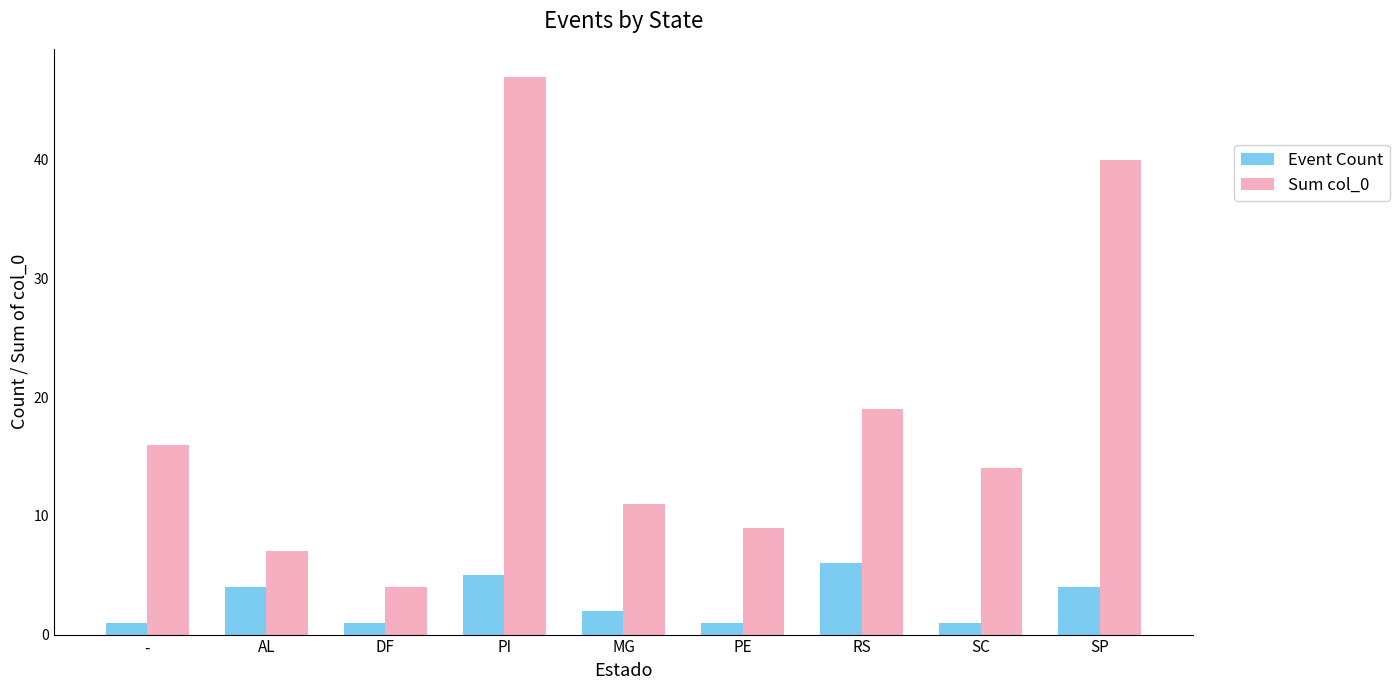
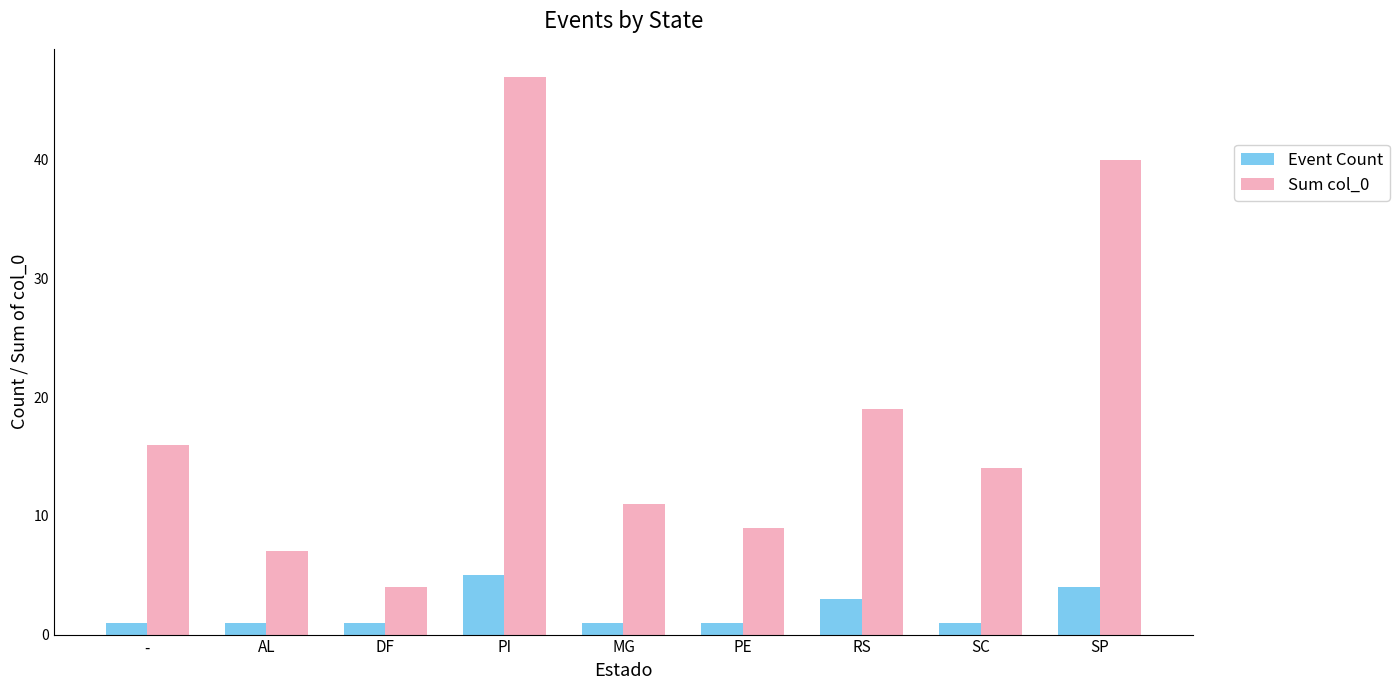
Event Count, AL: 4 -> 1
Event Count, MG: 2 -> 1
Event Count, RS: 6 -> 3
